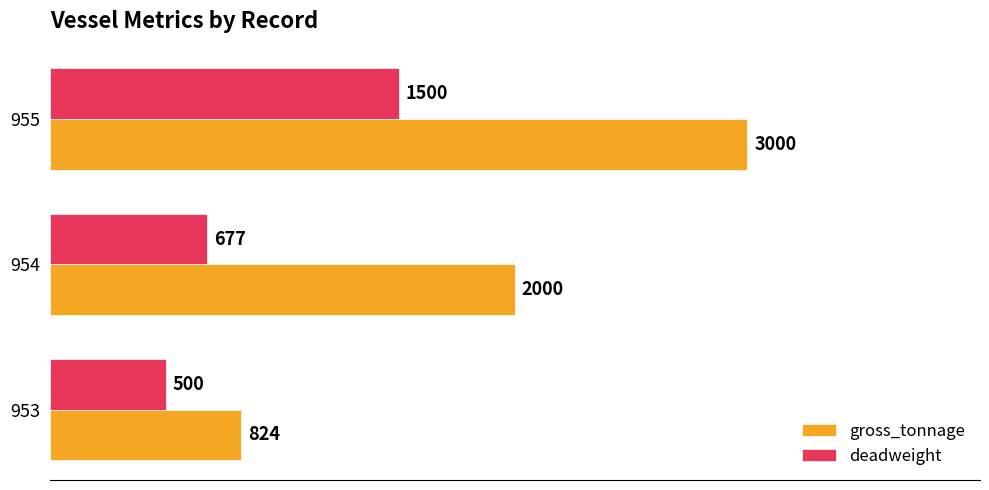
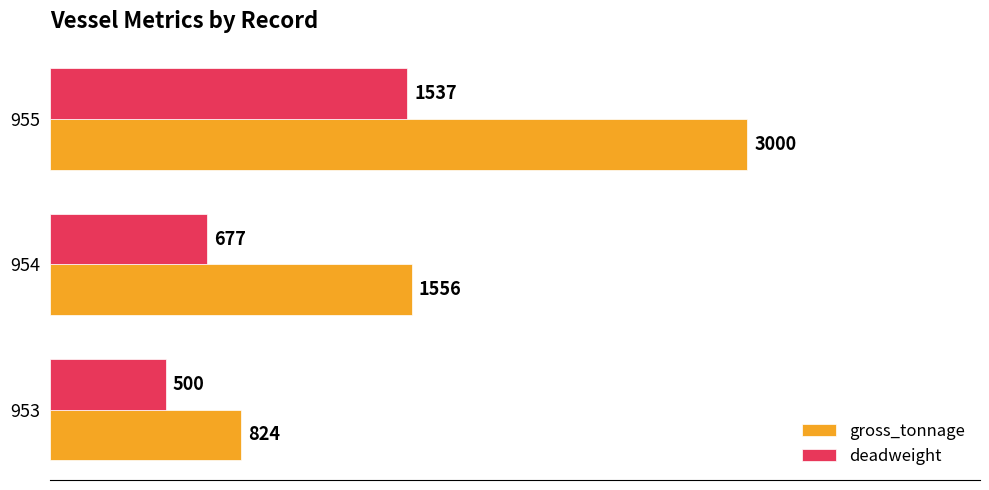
deadweight, 955: 1500 -> 1537
gross_tonnage, 954: 2000 -> 1556
